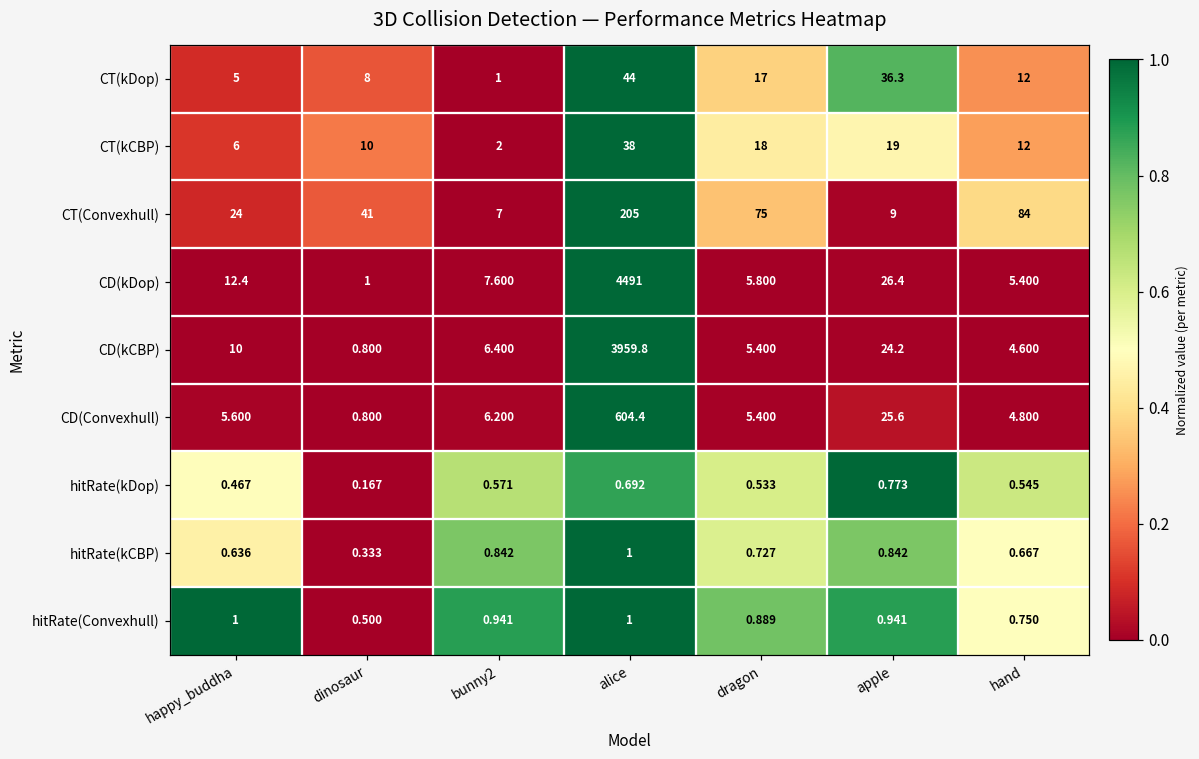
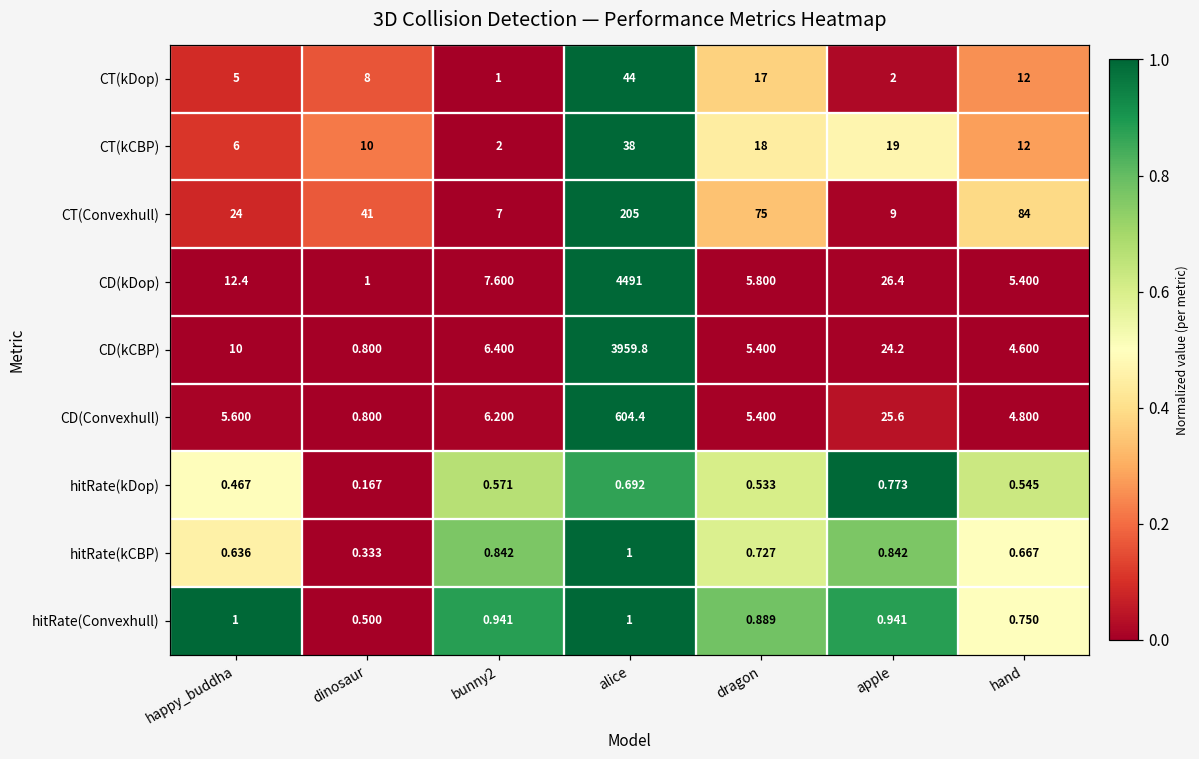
CT(kDop), apple: 36.3 -> 2
